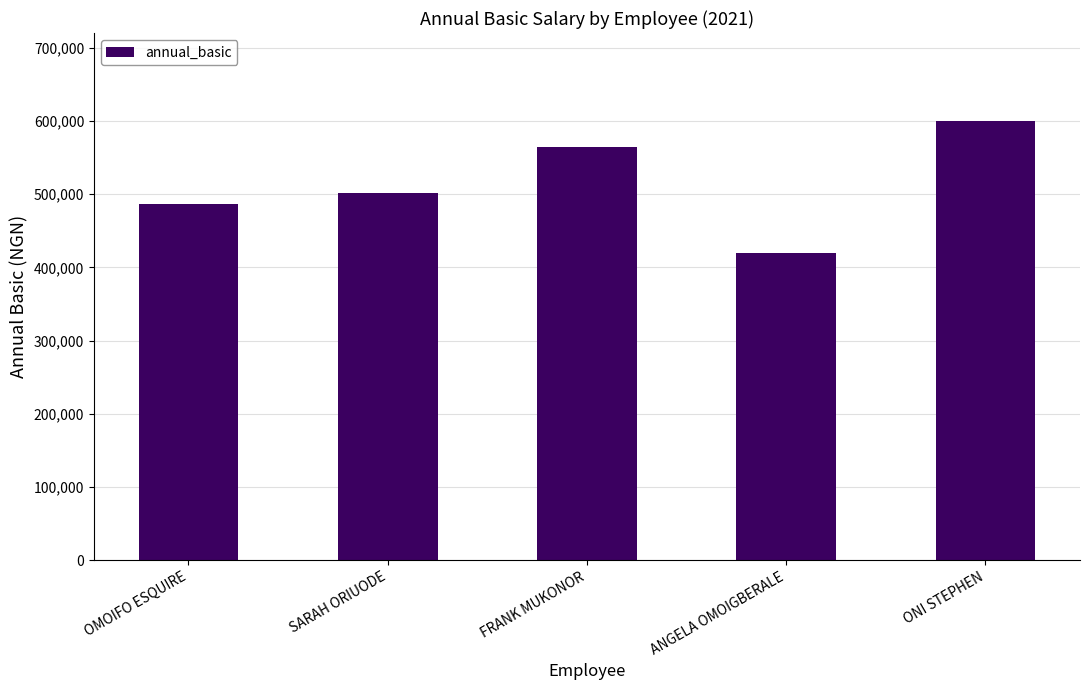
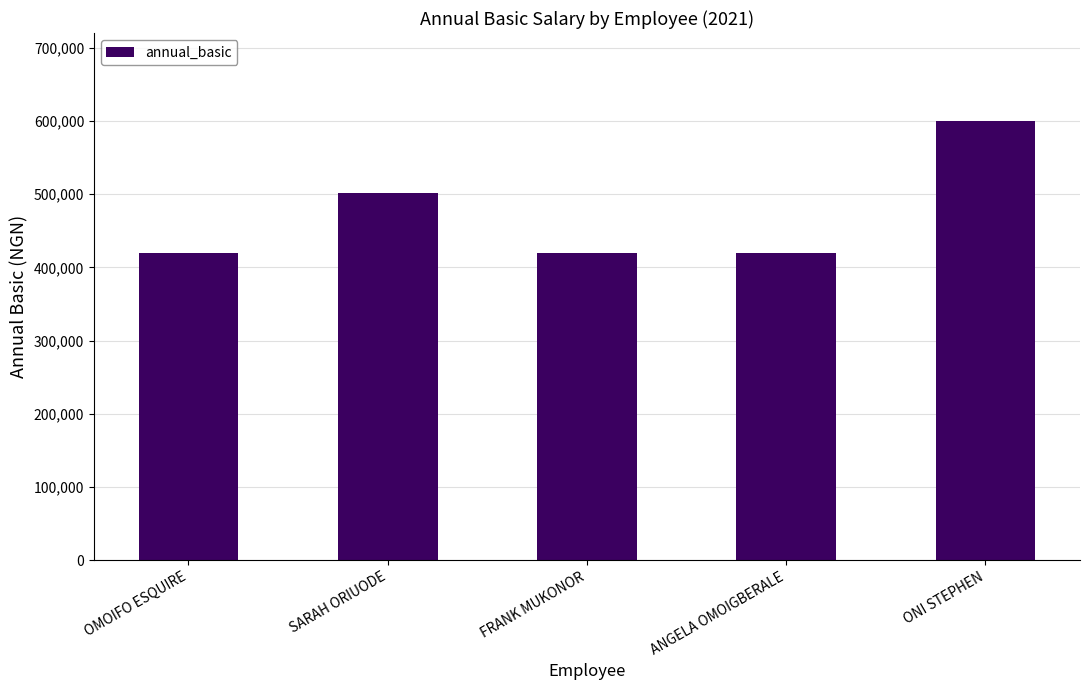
OMOIFO ESQUIRE: 490,000 -> 420,000
FRANK MUKONOR: 560,000 -> 420,000
